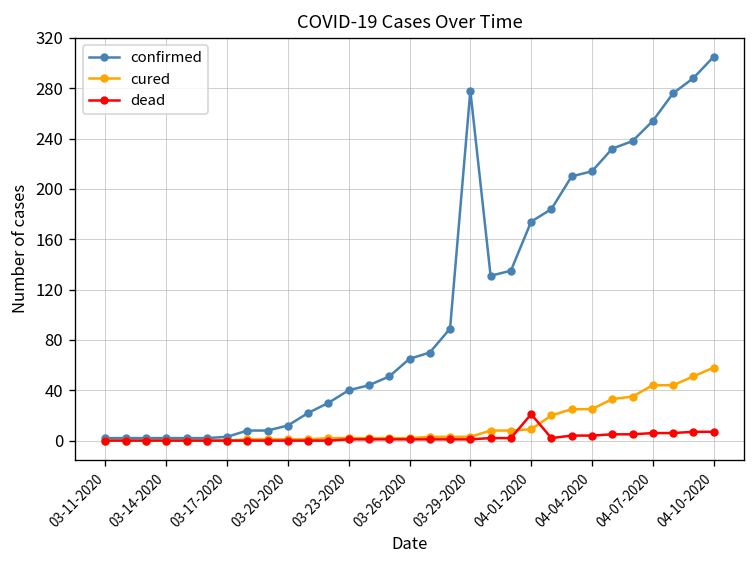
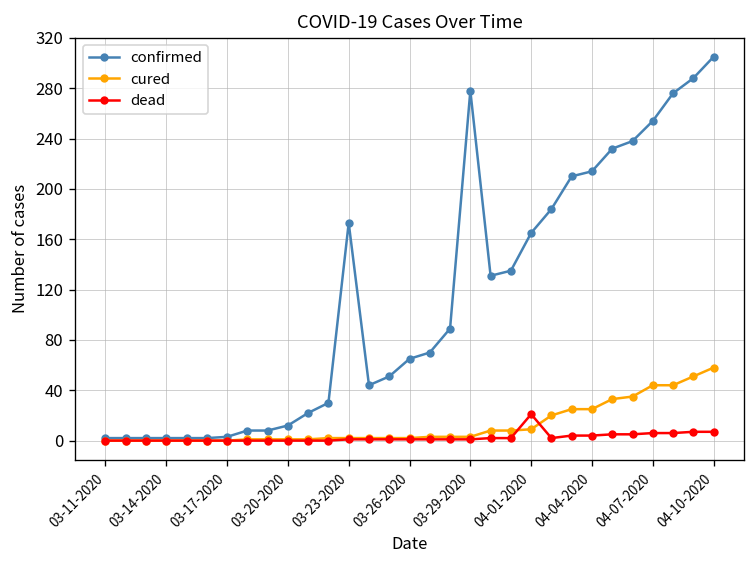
confirmed, 03-23-2020: 40 -> 173
confirmed, 04-01-2020: 174 -> 165
